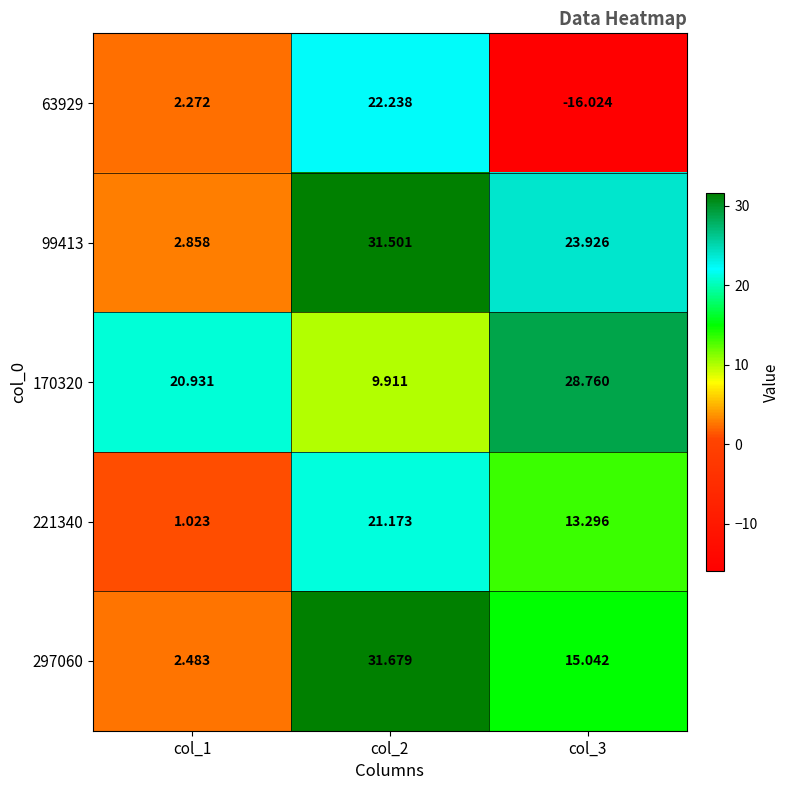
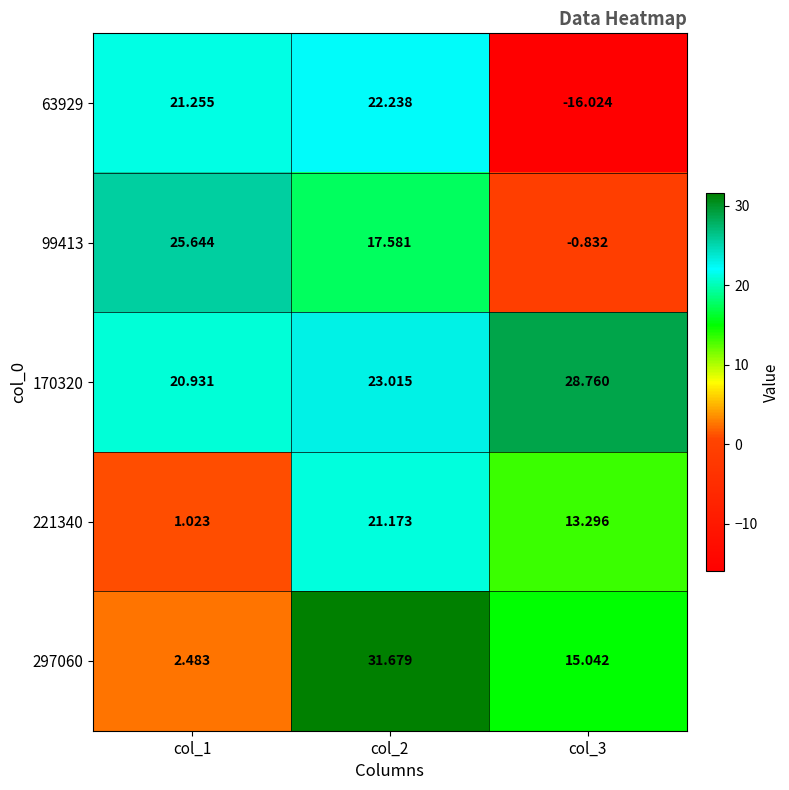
63929, col_1: 2.272 -> 21.255
99413, col_1: 2.858 -> 25.644
99413, col_2: 31.501 -> 17.581
99413, col_3: 23.926 -> -0.832
170320, col_2: 9.911 -> 23.015
